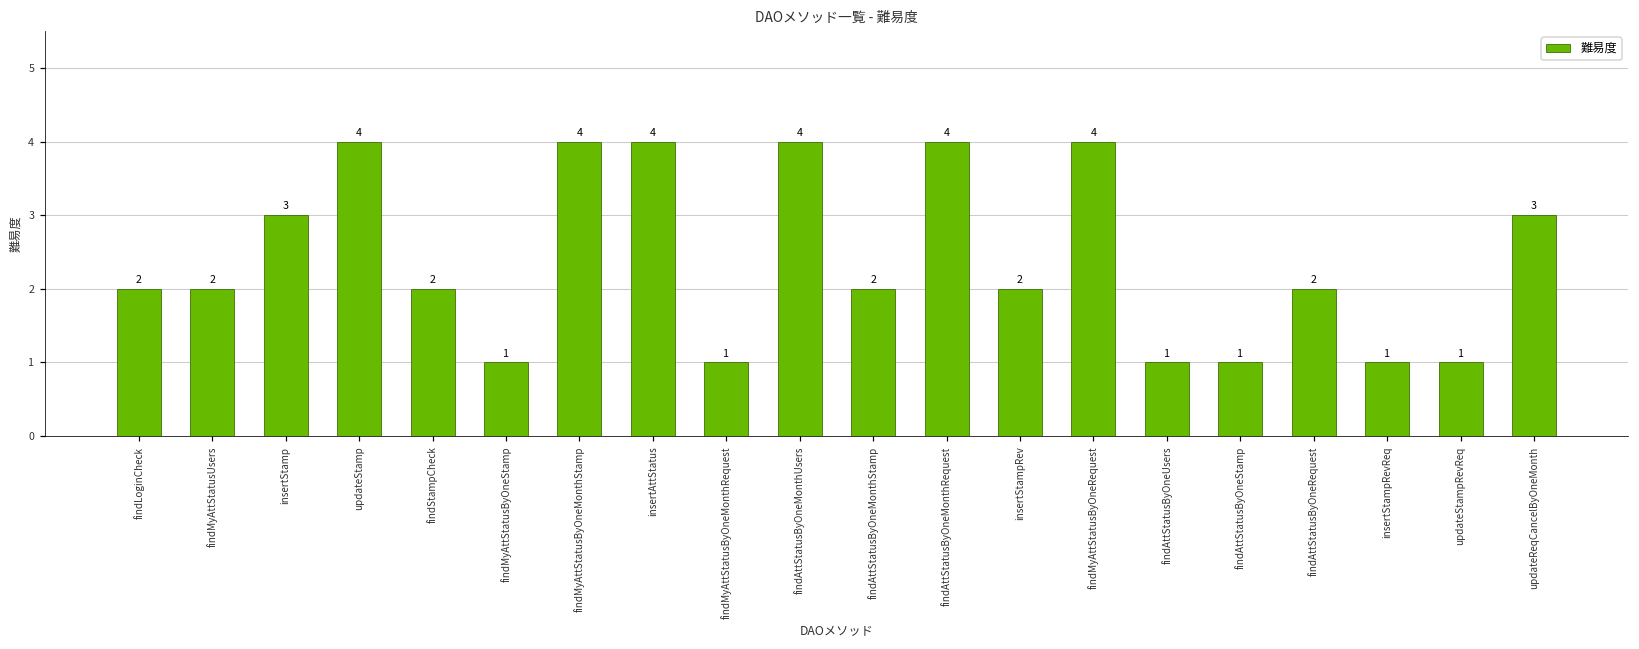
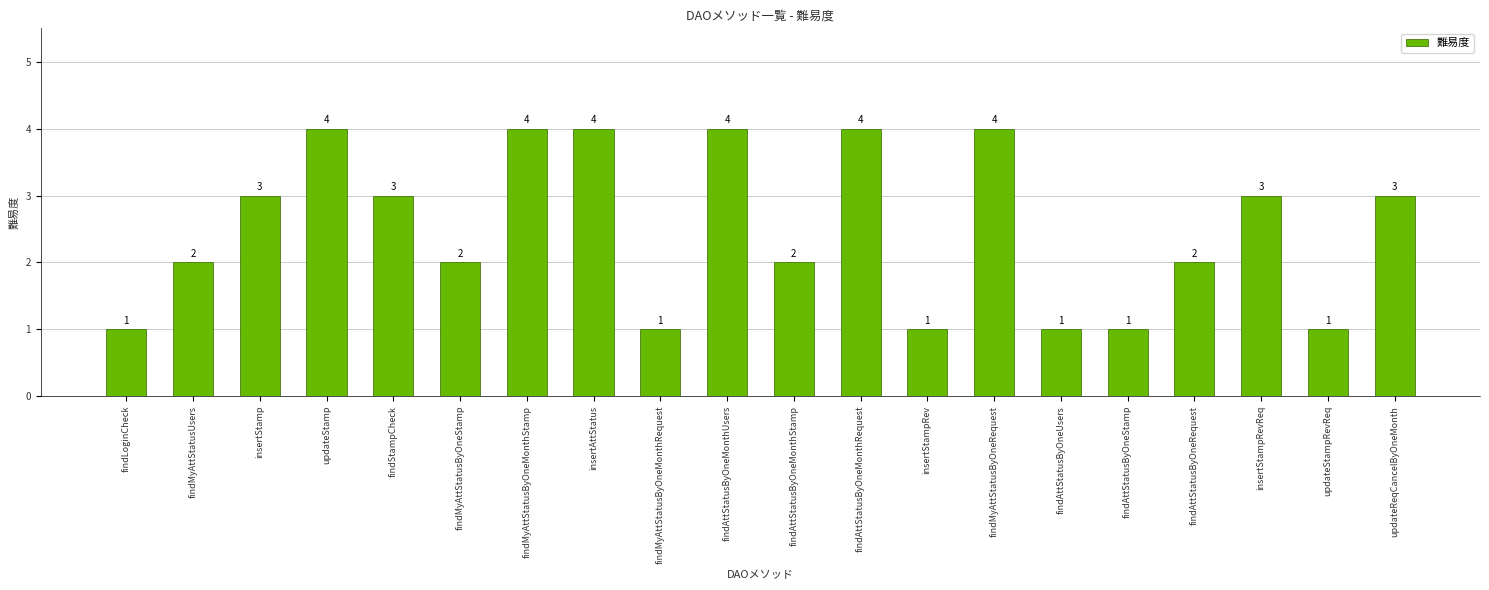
findLoginCheck: 2 -> 1
findStampCheck: 2 -> 3
findMyAttStatusByOneStamp: 1 -> 2
insertStampRev: 2 -> 1
insertStampRevReq: 1 -> 3
